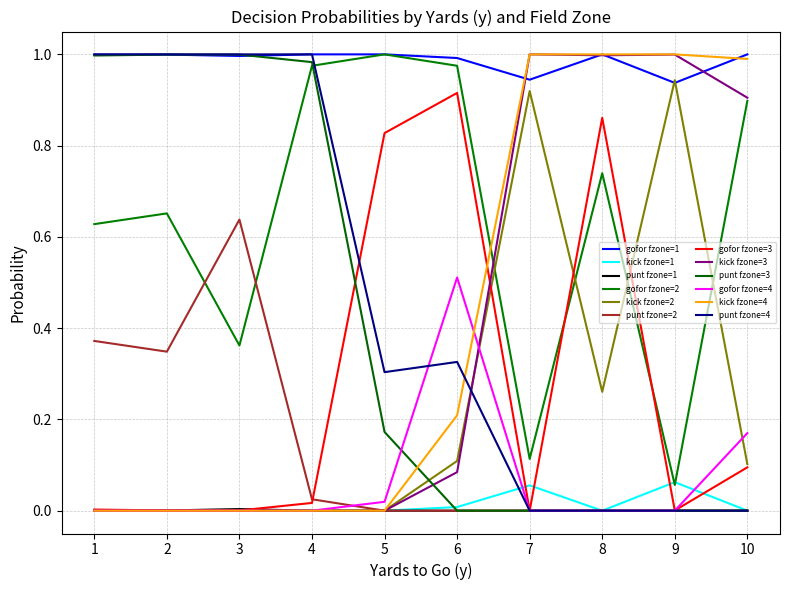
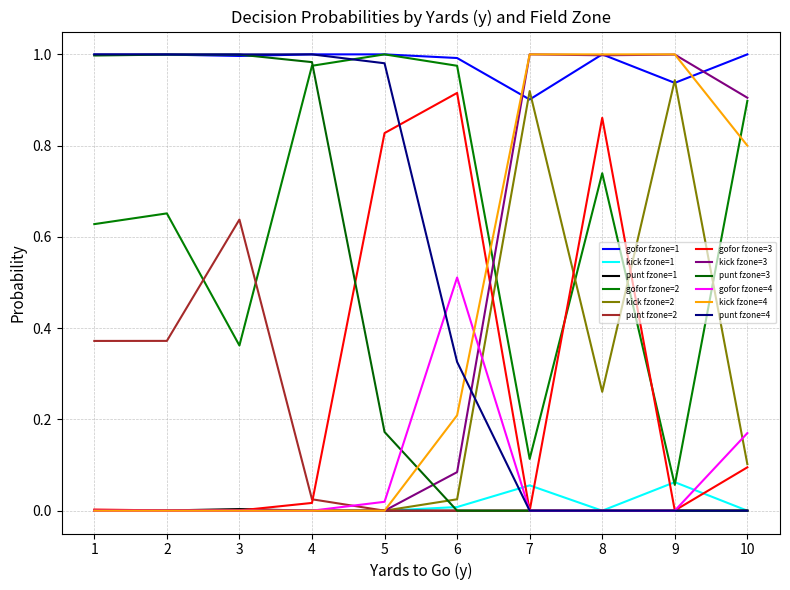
punt fzone=2, 2: 0.35 -> 0.37
punt fzone=4, 5: 0.30 -> 0.98
kick fzone=2, 6: 0.11 -> 0.03
gofor fzone=1, 7: 0.94 -> 0.90
kick fzone=4, 10: 0.99 -> 0.80
